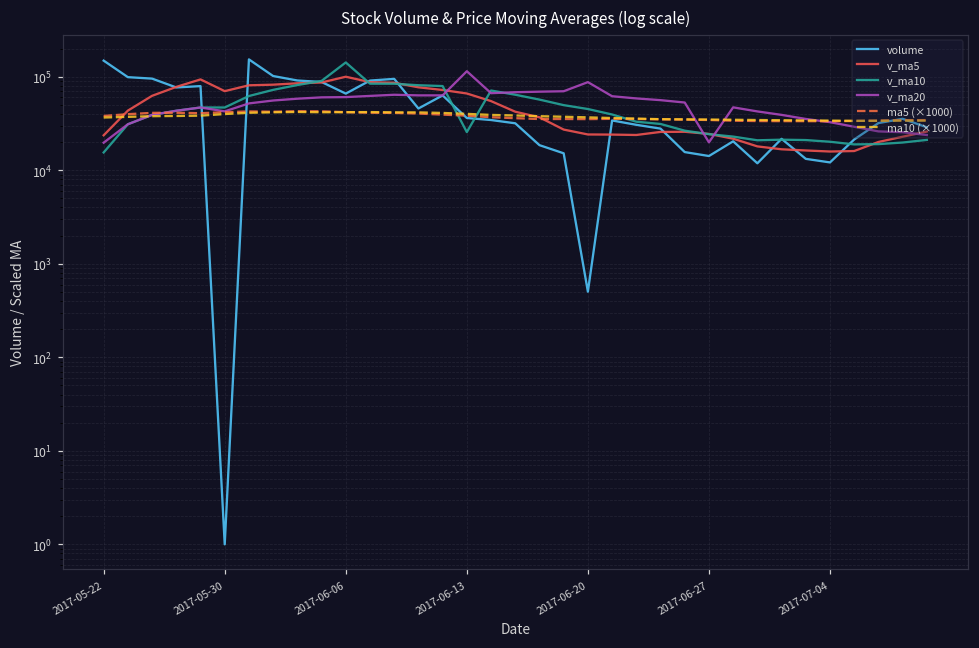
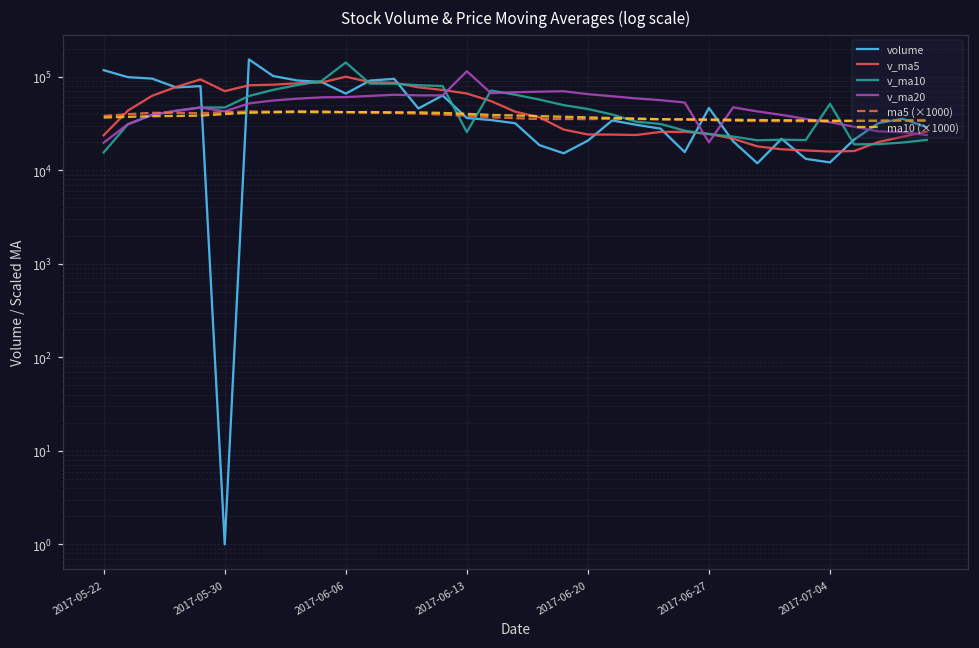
volume, 2017-05-22: 150000 -> 120000
volume, 2017-06-20: 500 -> 21000
v_ma20, 2017-06-20: 90000 -> 70000
volume, 2017-06-27: 14000 -> 50000
v_ma10, 2017-07-04: 20000 -> 50000
